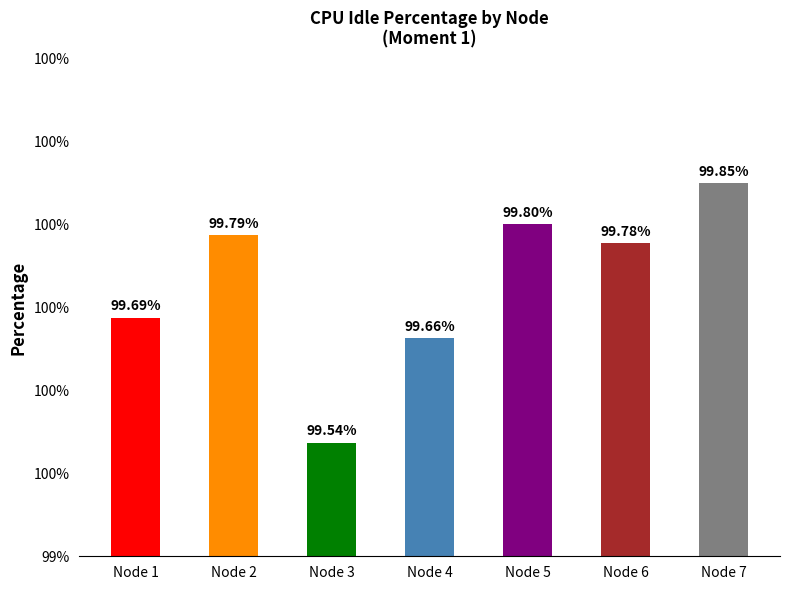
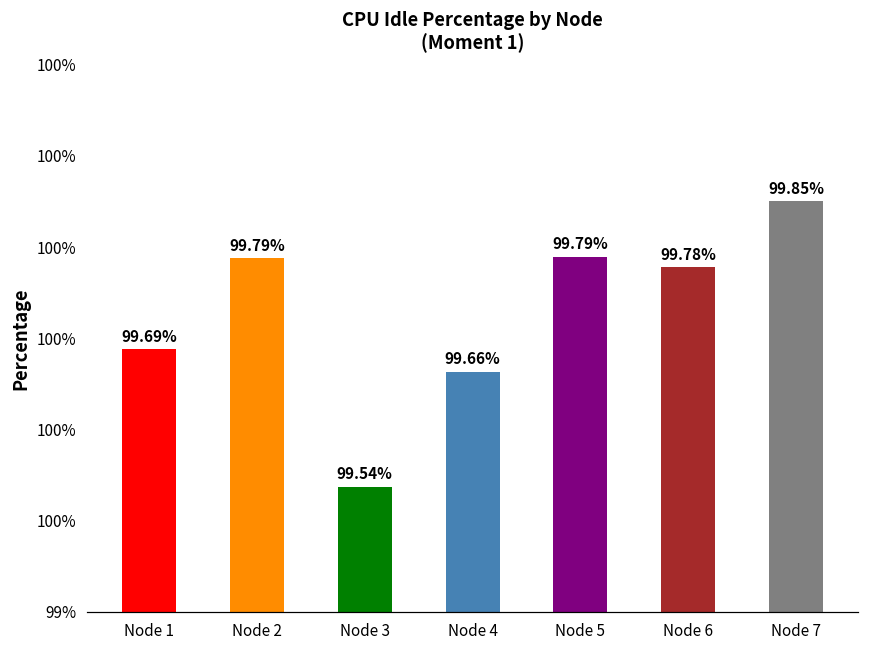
Node 5: 99.80% -> 99.79%
